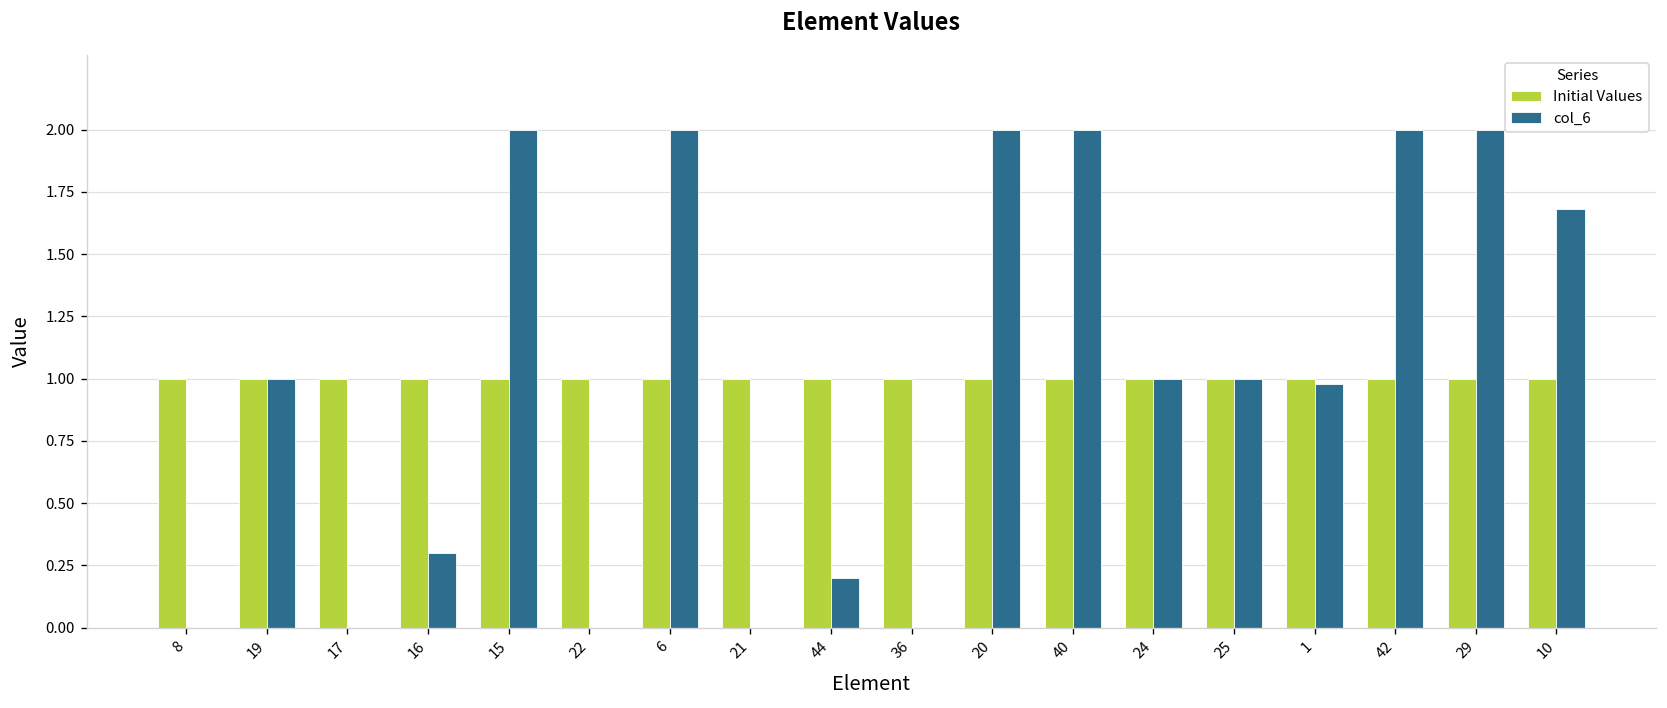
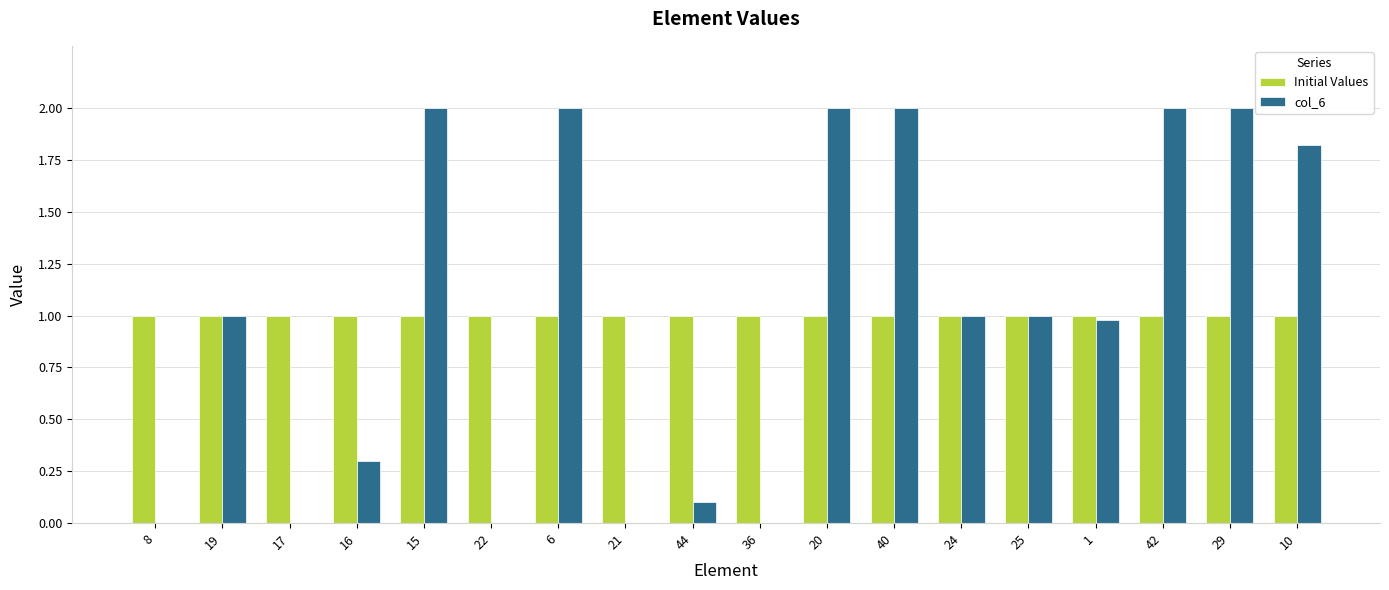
col_6, 44: 0.2 -> 0.1
col_6, 10: 1.68 -> 1.82
